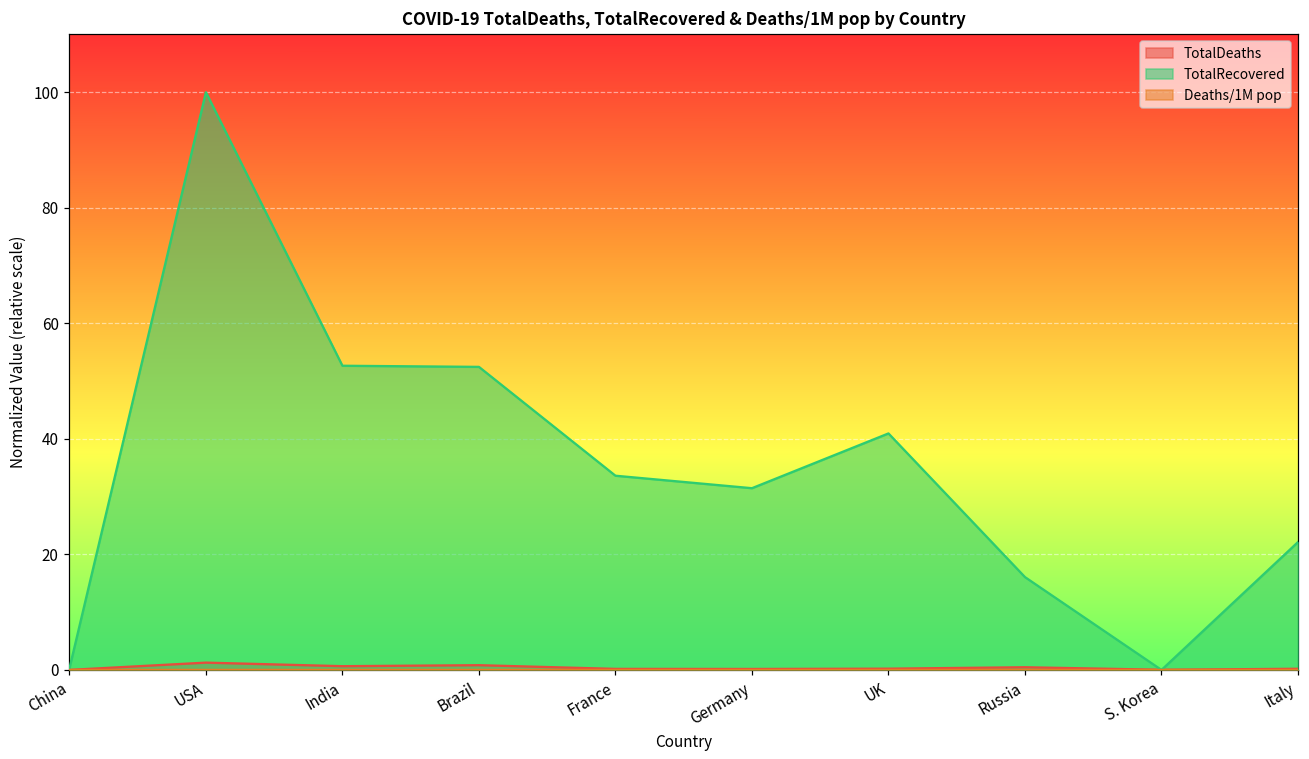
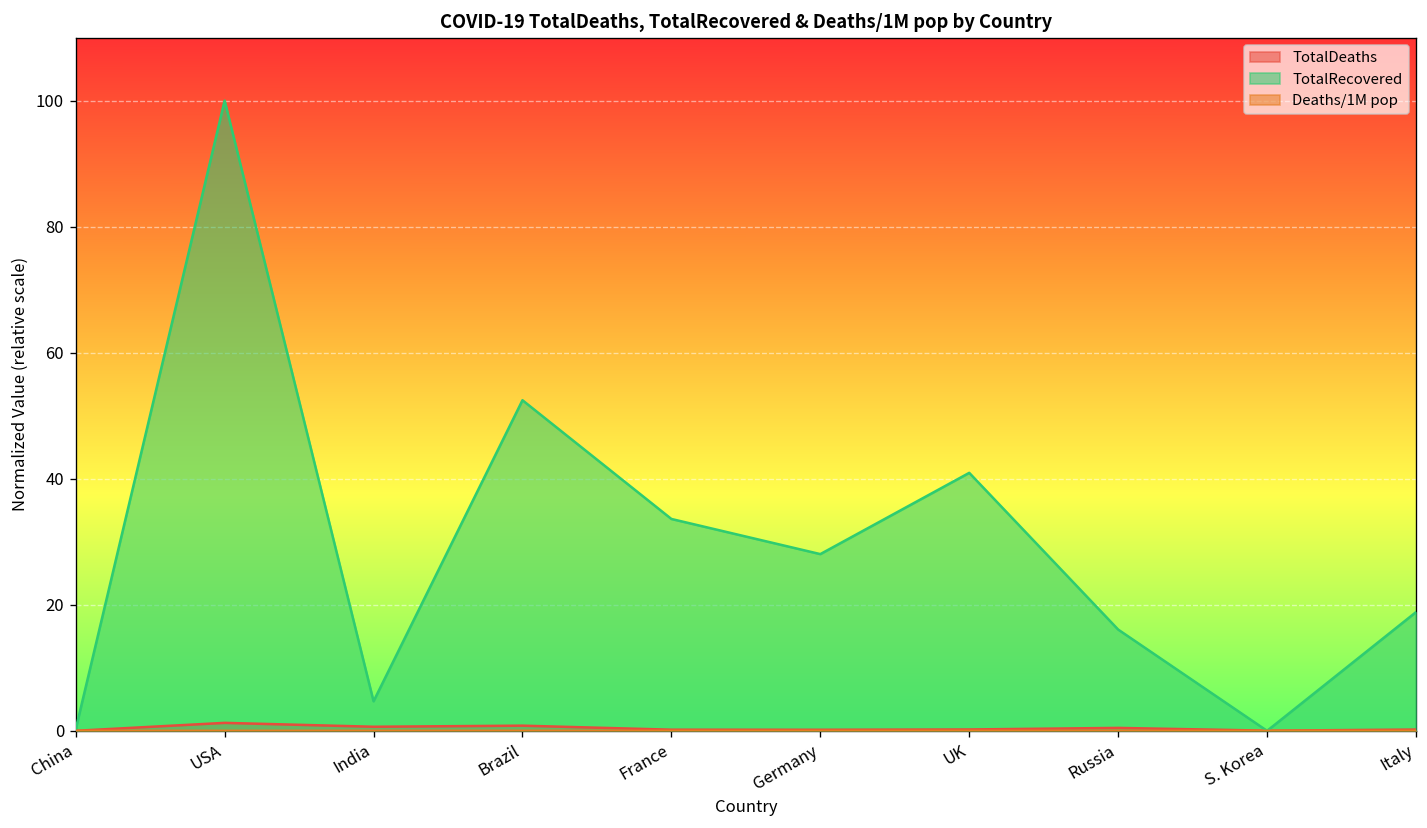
TotalRecovered, India: 53 -> 5
TotalRecovered, Germany: 31 -> 28
TotalRecovered, Italy: 22 -> 19
